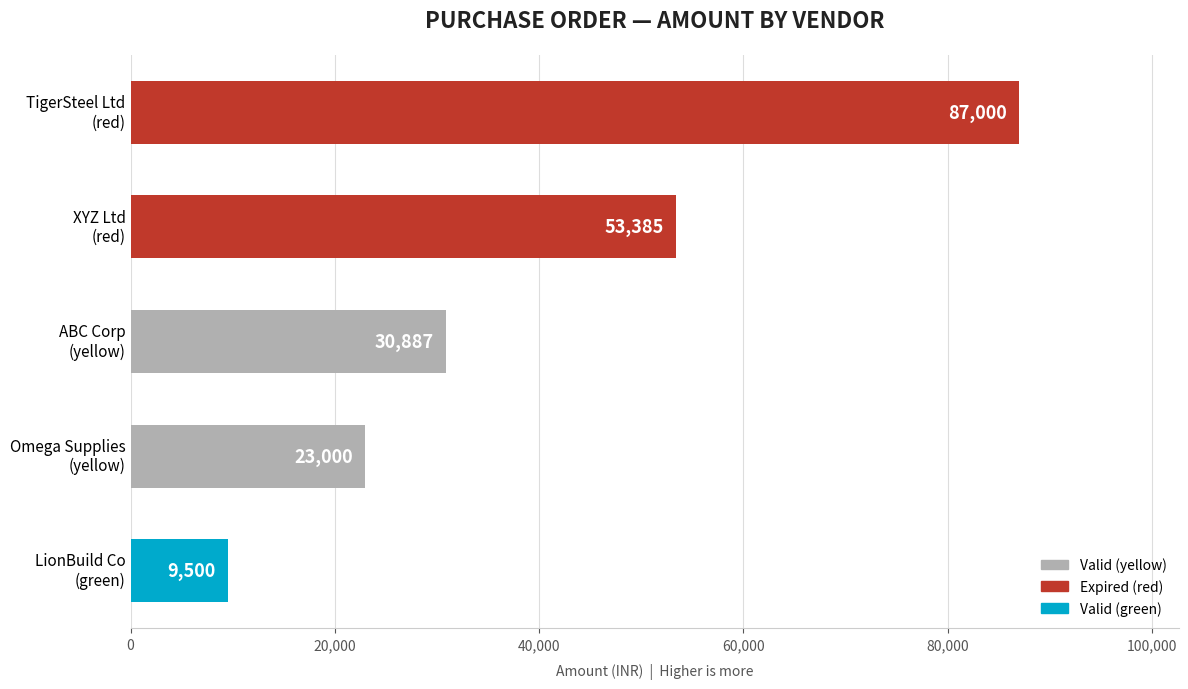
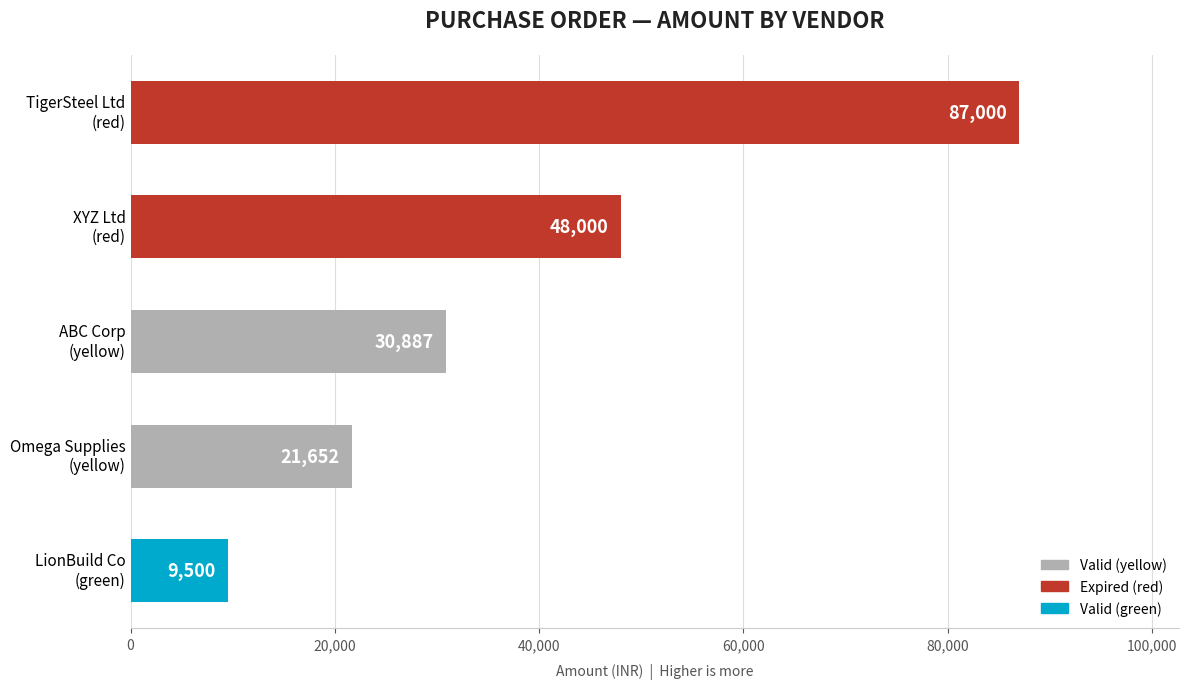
XYZ Ltd (red): 53,385 -> 48,000
Omega Supplies (yellow): 23,000 -> 21,652
